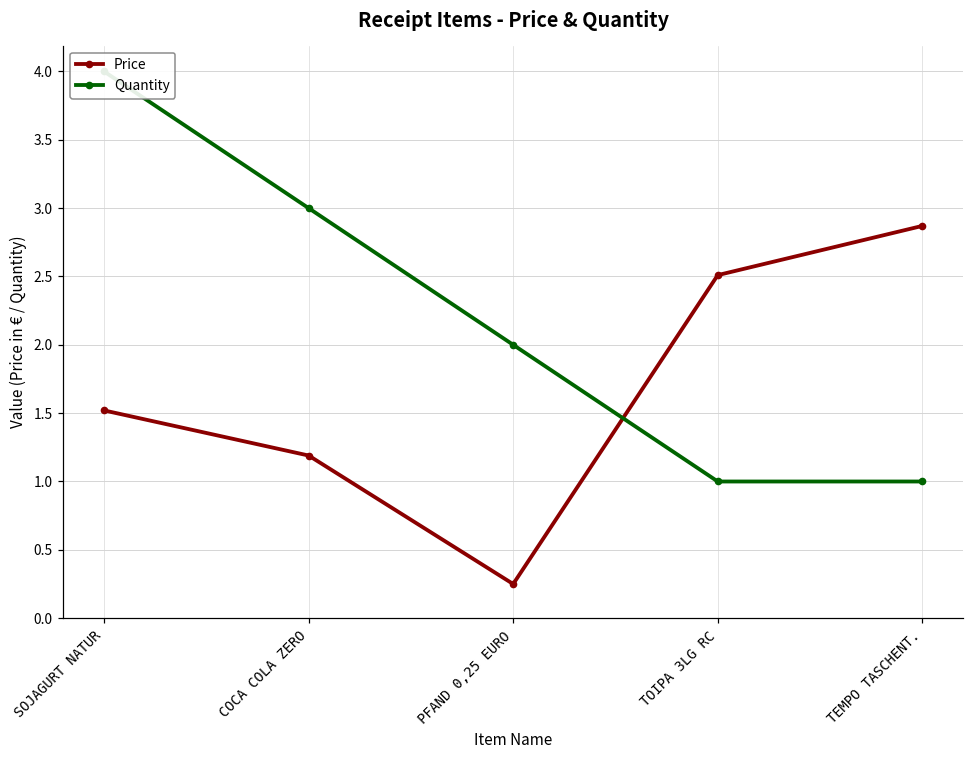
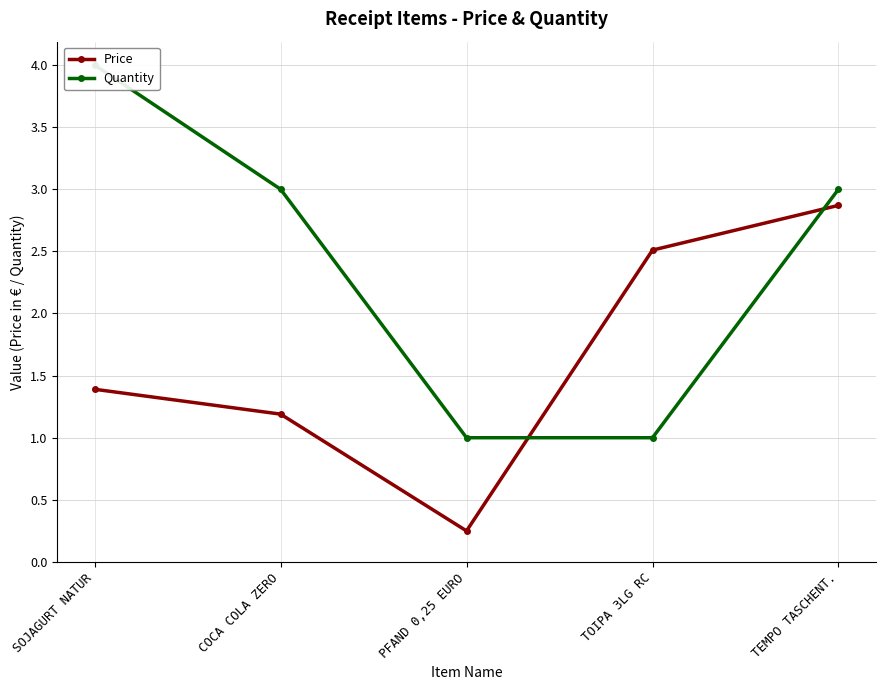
Price, SOJAGURT NATUR: 1.52 -> 1.39
Quantity, PFAND 0,25 EURO: 2 -> 1
Quantity, TEMPO TASCHENT.: 1 -> 3
